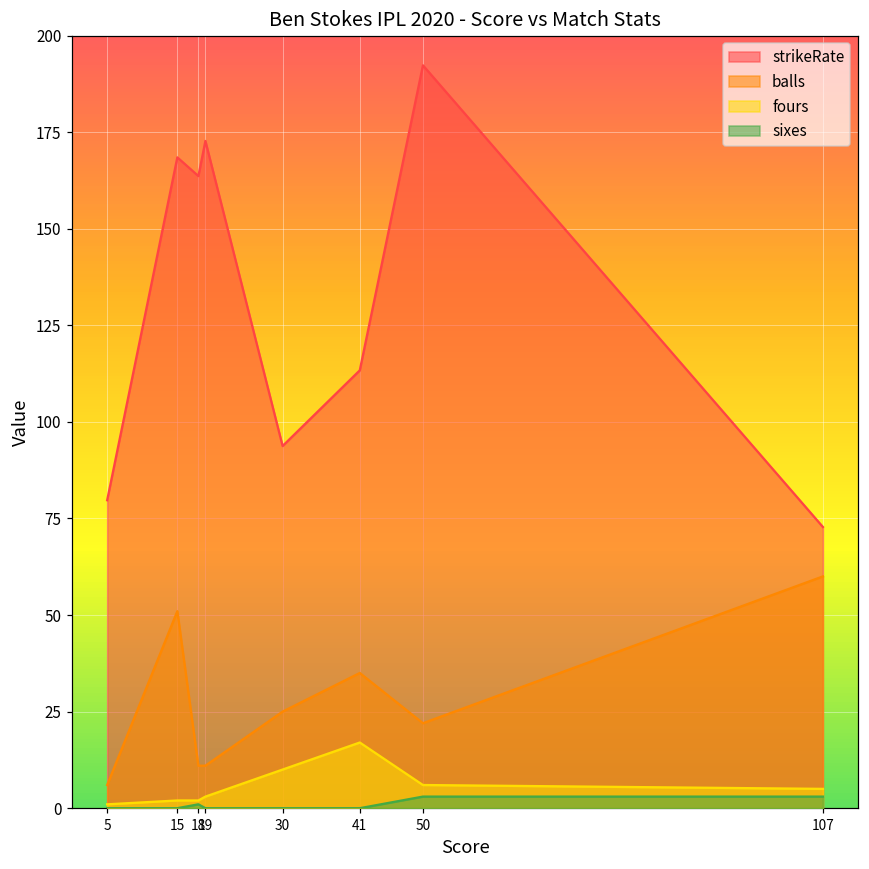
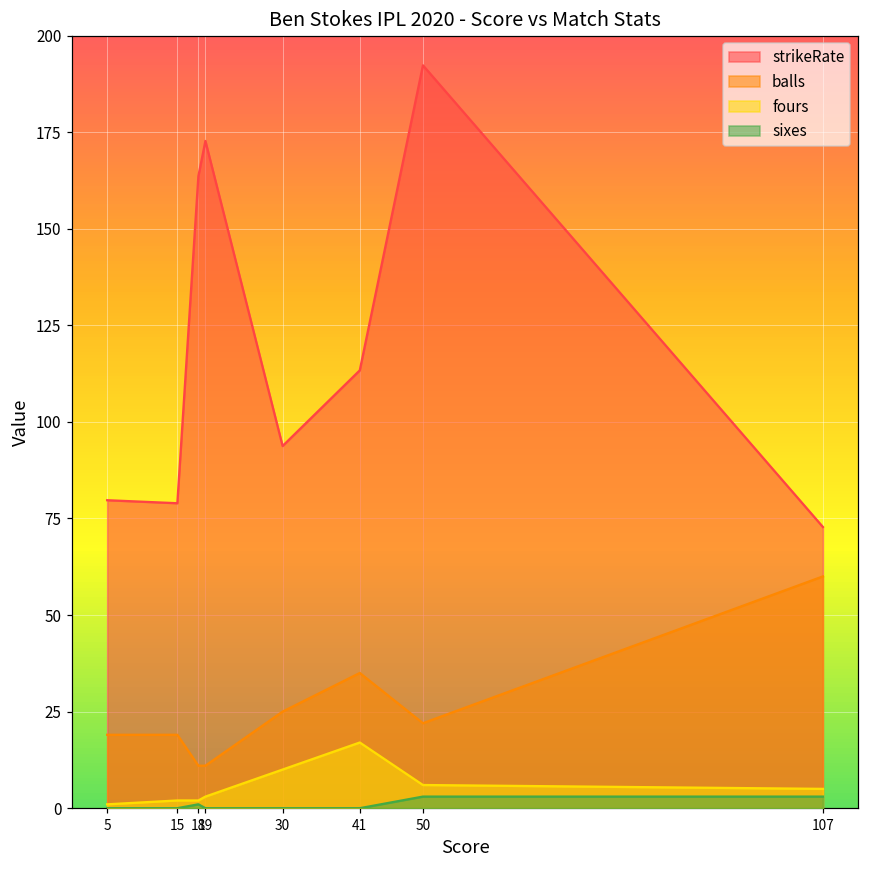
balls, 5: 6 -> 19
strikeRate, 15: 168 -> 79
balls, 15: 51 -> 19
